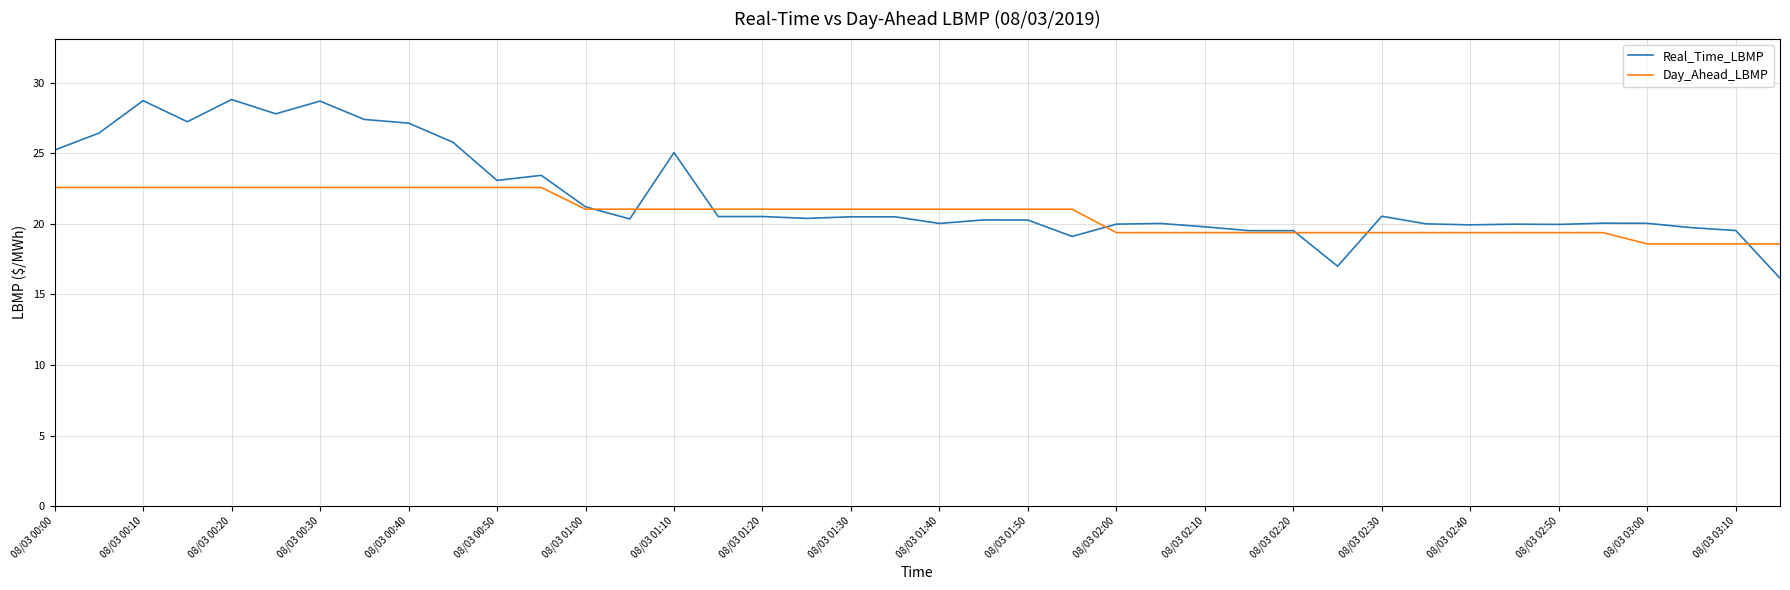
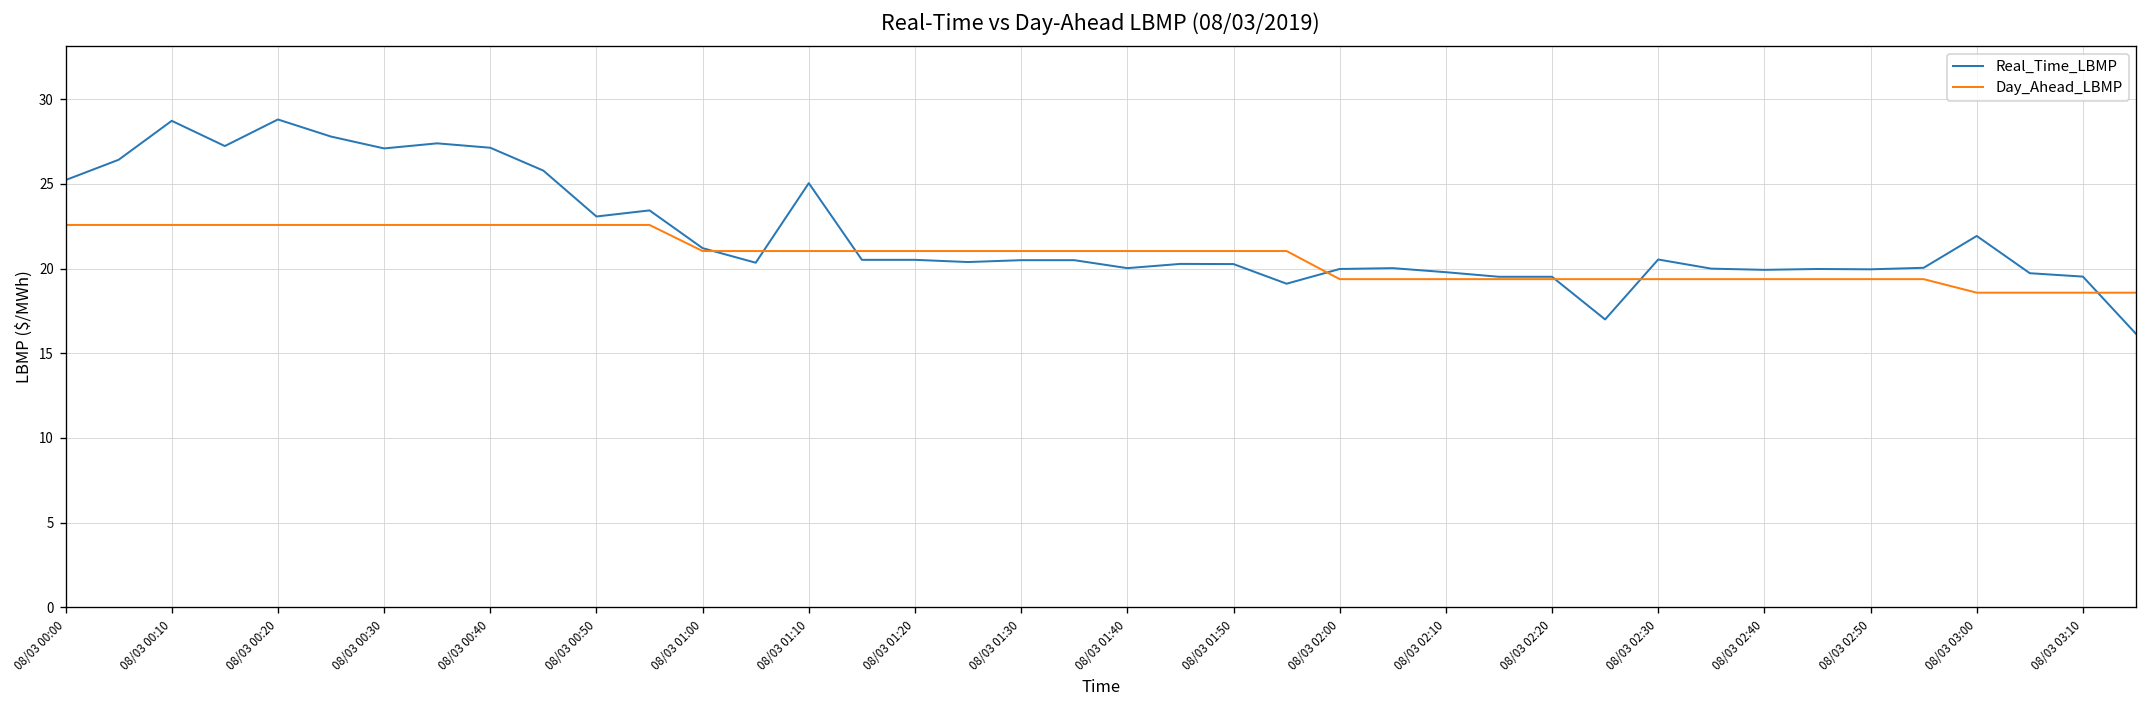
Real_Time_LBMP, 08/03 00:30: 28.7 -> 27.1
Real_Time_LBMP, 08/03 03:00: 20.0 -> 21.9
